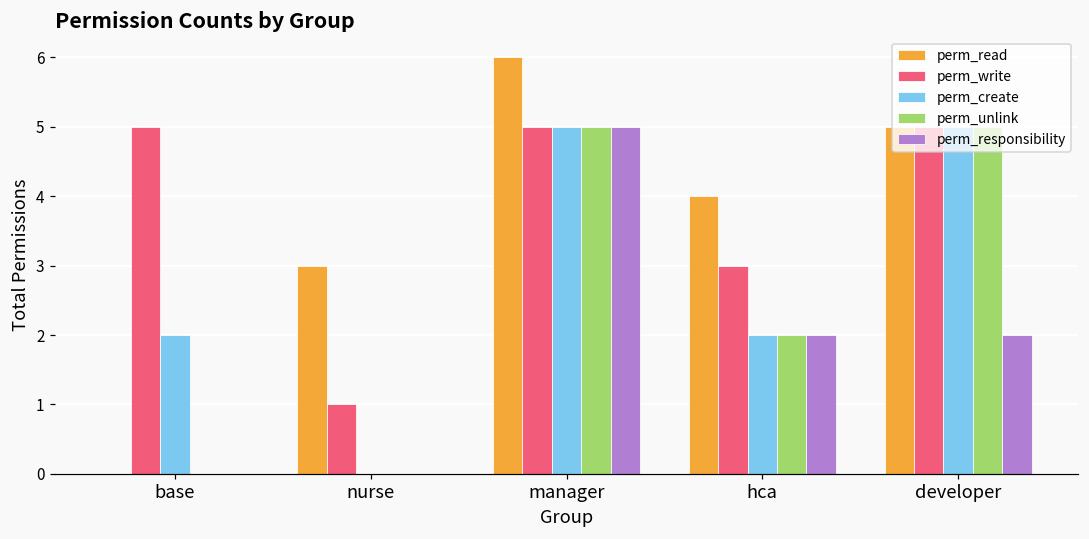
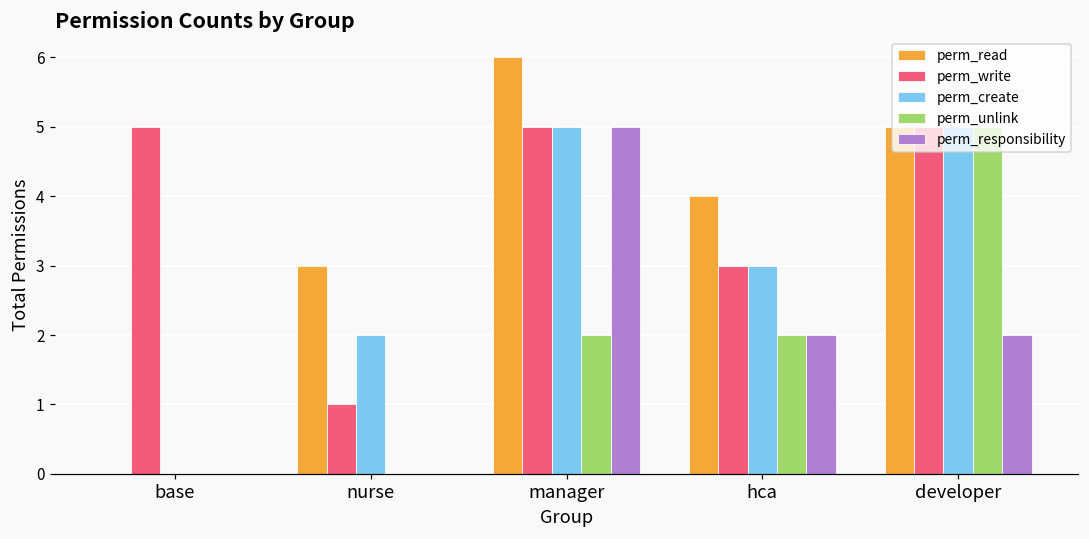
perm_create, base: 2 -> 0
perm_create, nurse: 0 -> 2
perm_unlink, manager: 5 -> 2
perm_create, hca: 2 -> 3
